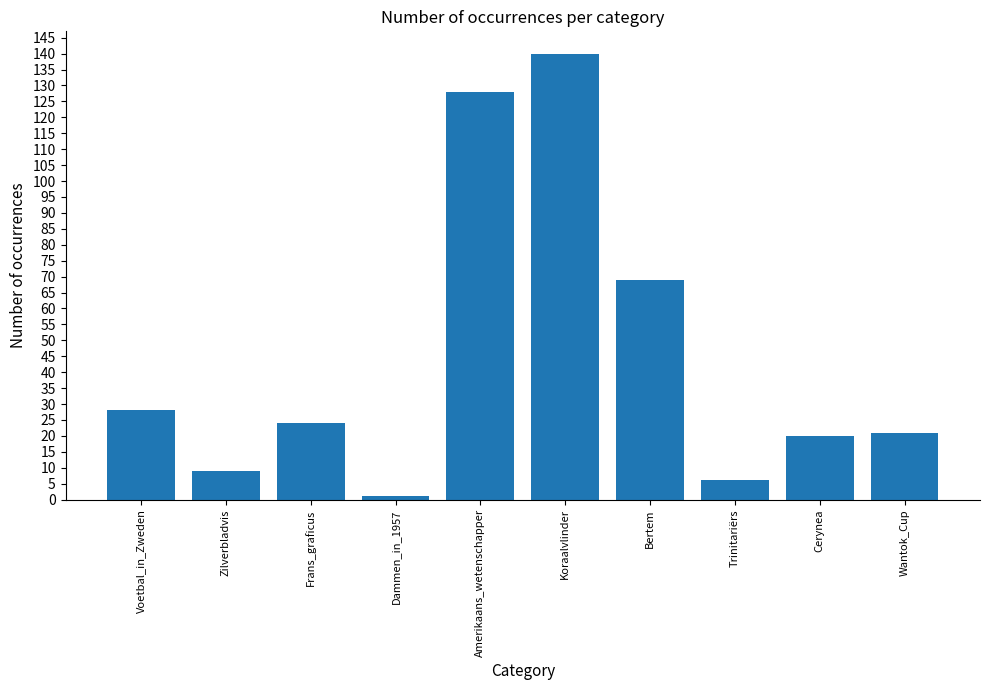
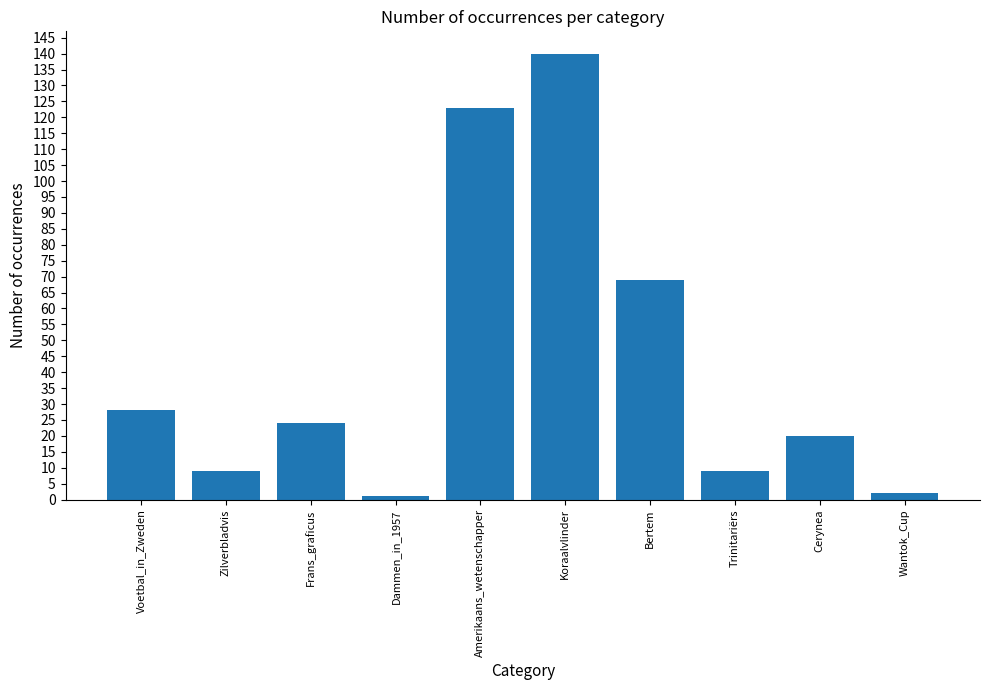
Amerikaans_wetenschapper: 128 -> 123
Trinitariërs: 6 -> 9
Wantok_Cup: 21 -> 2
